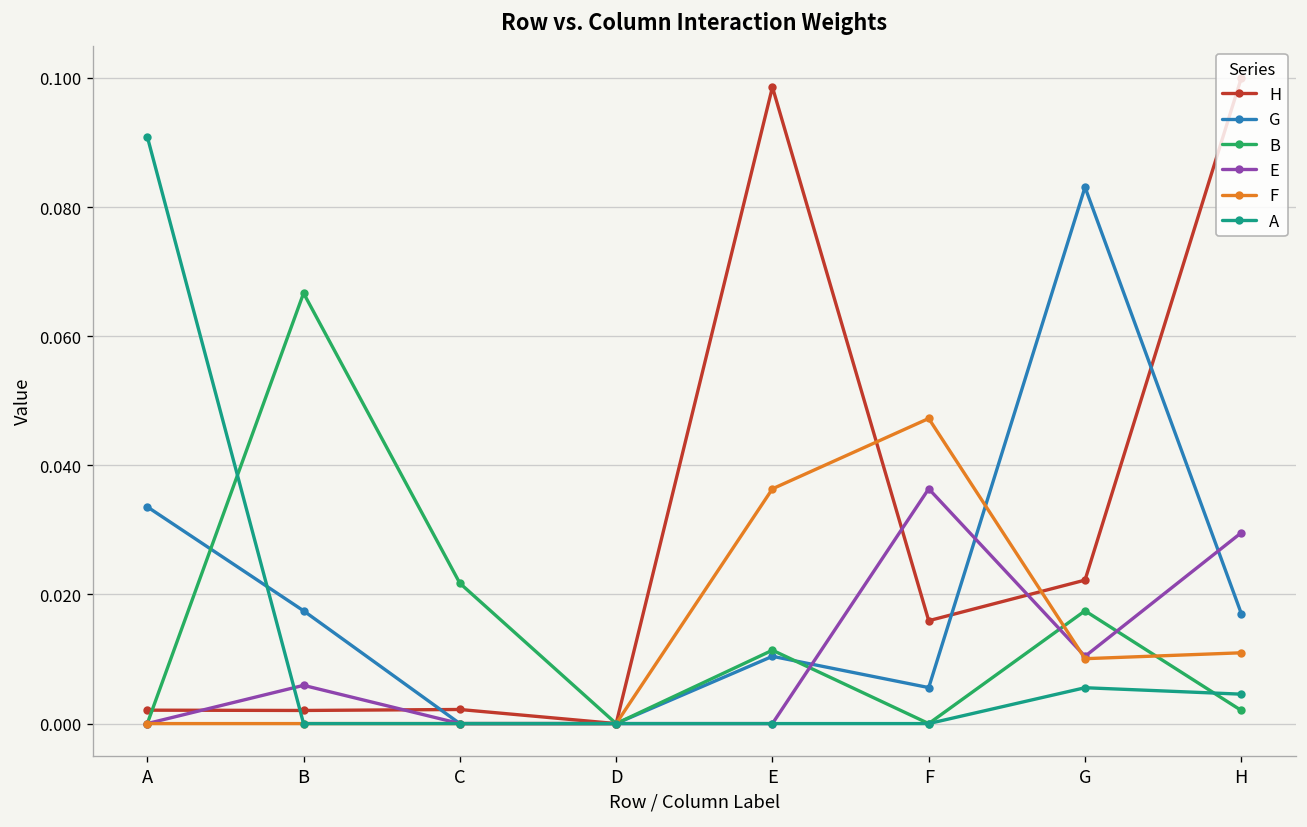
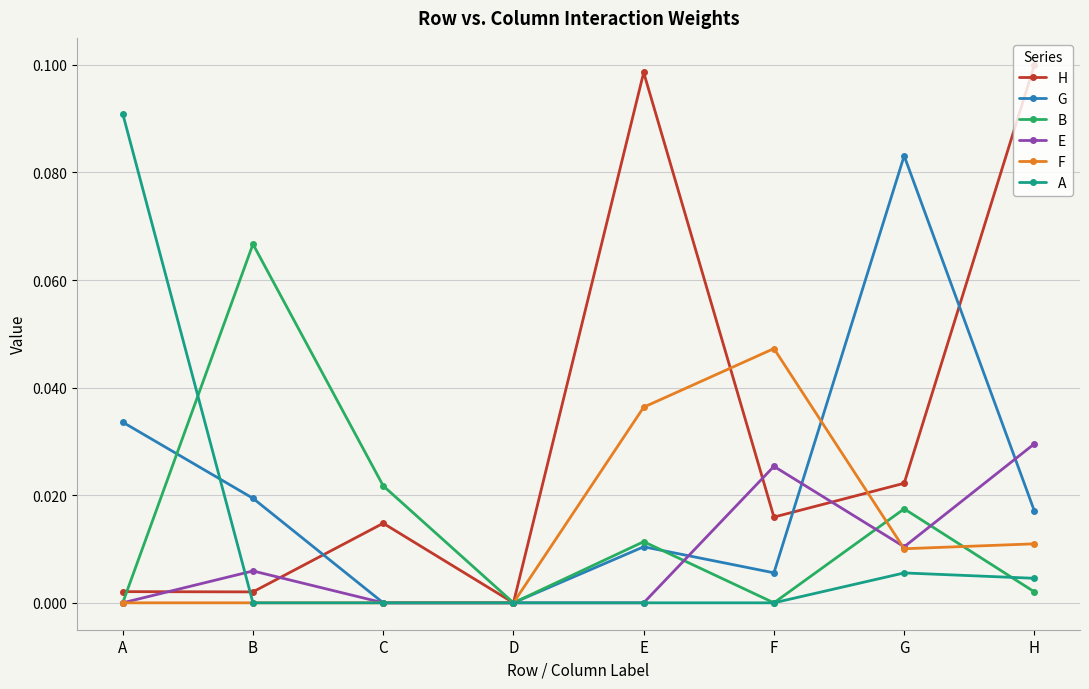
G, B: 0.017 -> 0.019
H, C: 0.002 -> 0.015
E, F: 0.036 -> 0.025
